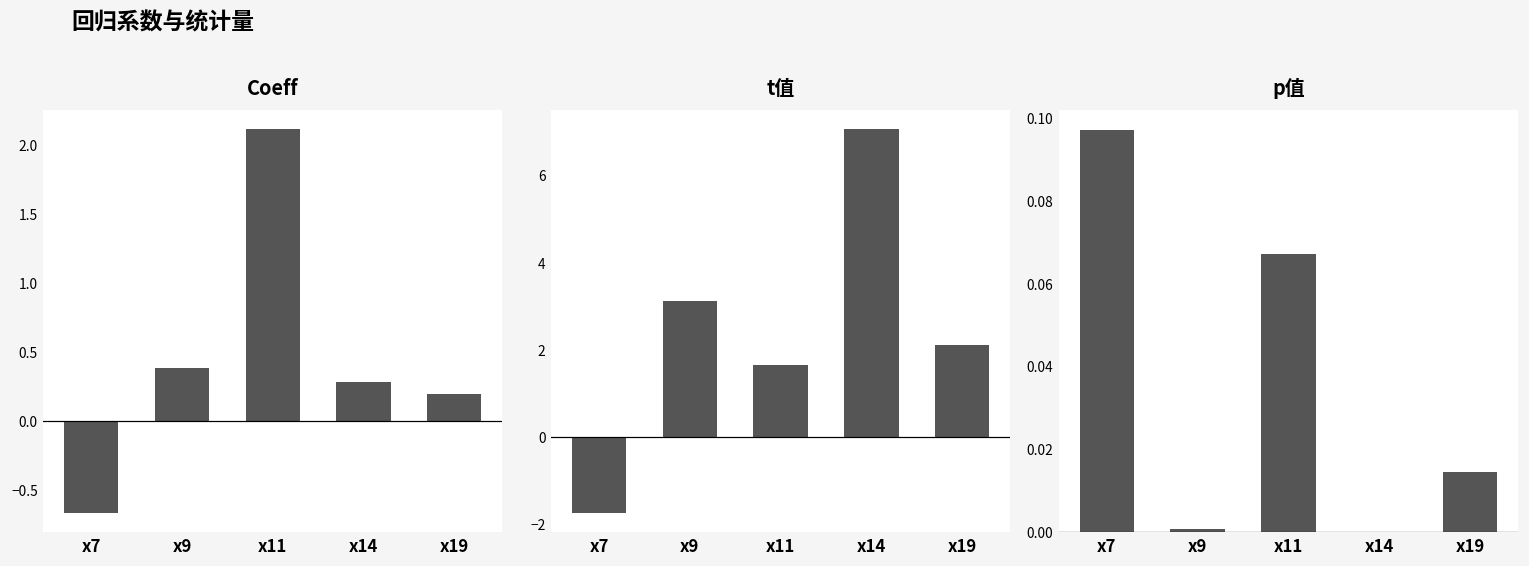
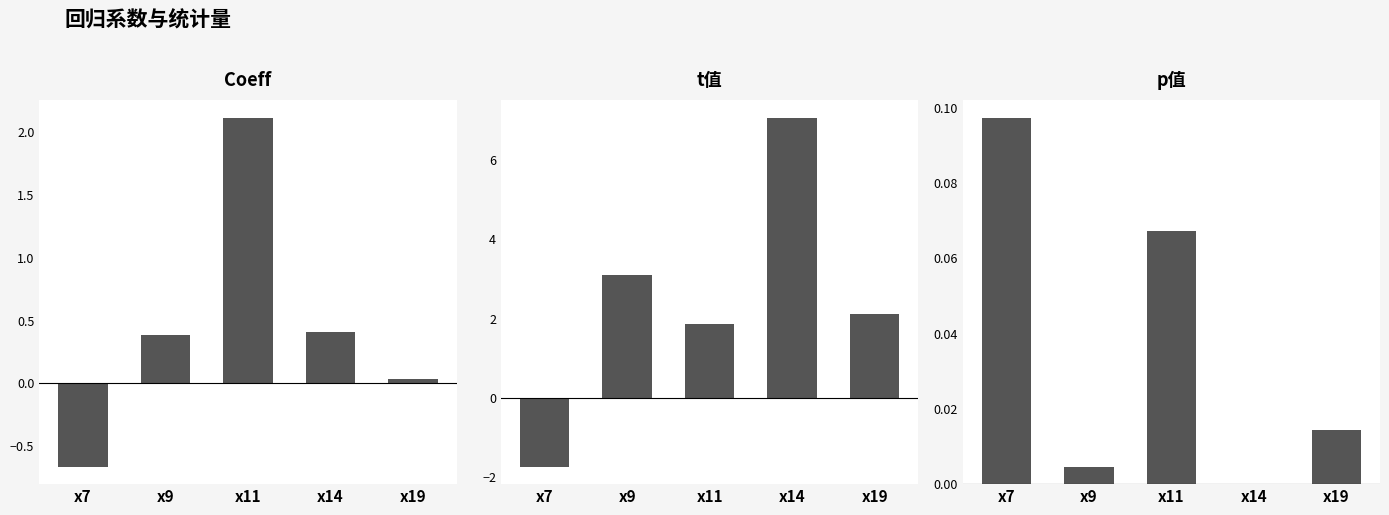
Coeff, x14: 0.28 -> 0.41
Coeff, x19: 0.20 -> 0.04
t值, x11: 1.7 -> 1.9
p值, x9: 0.001 -> 0.005
